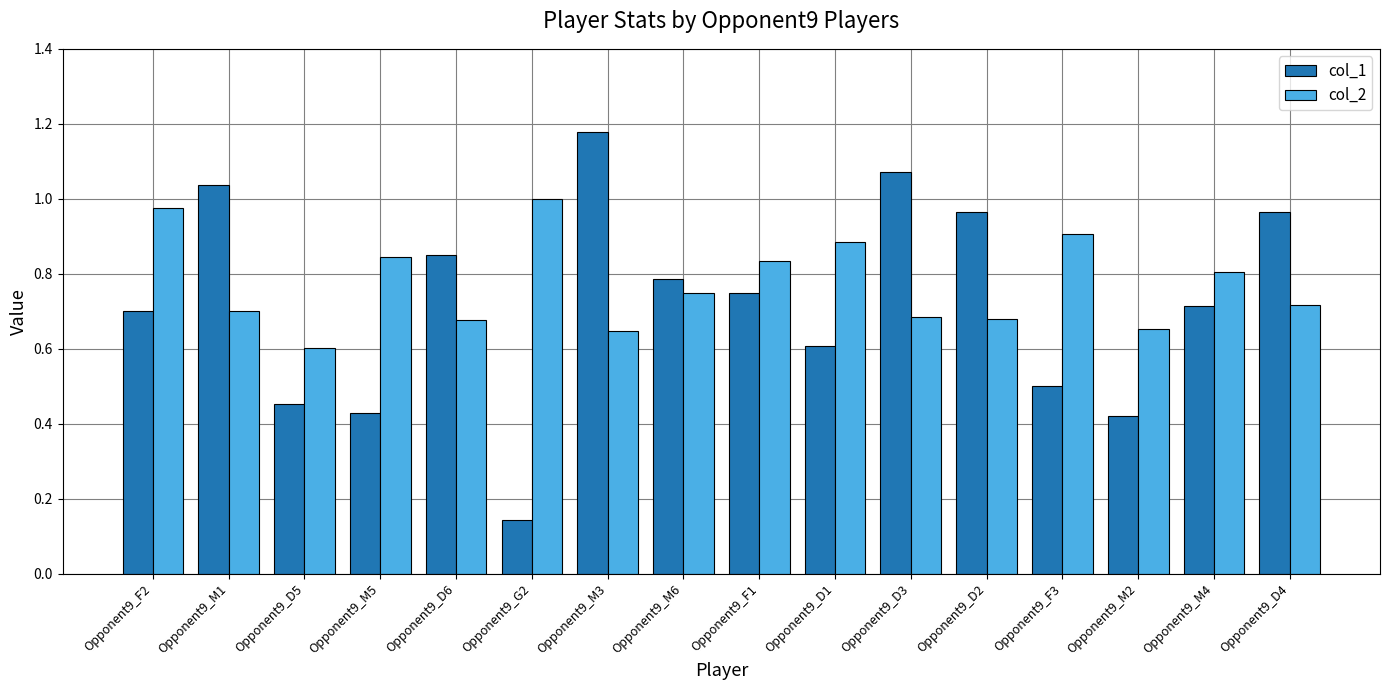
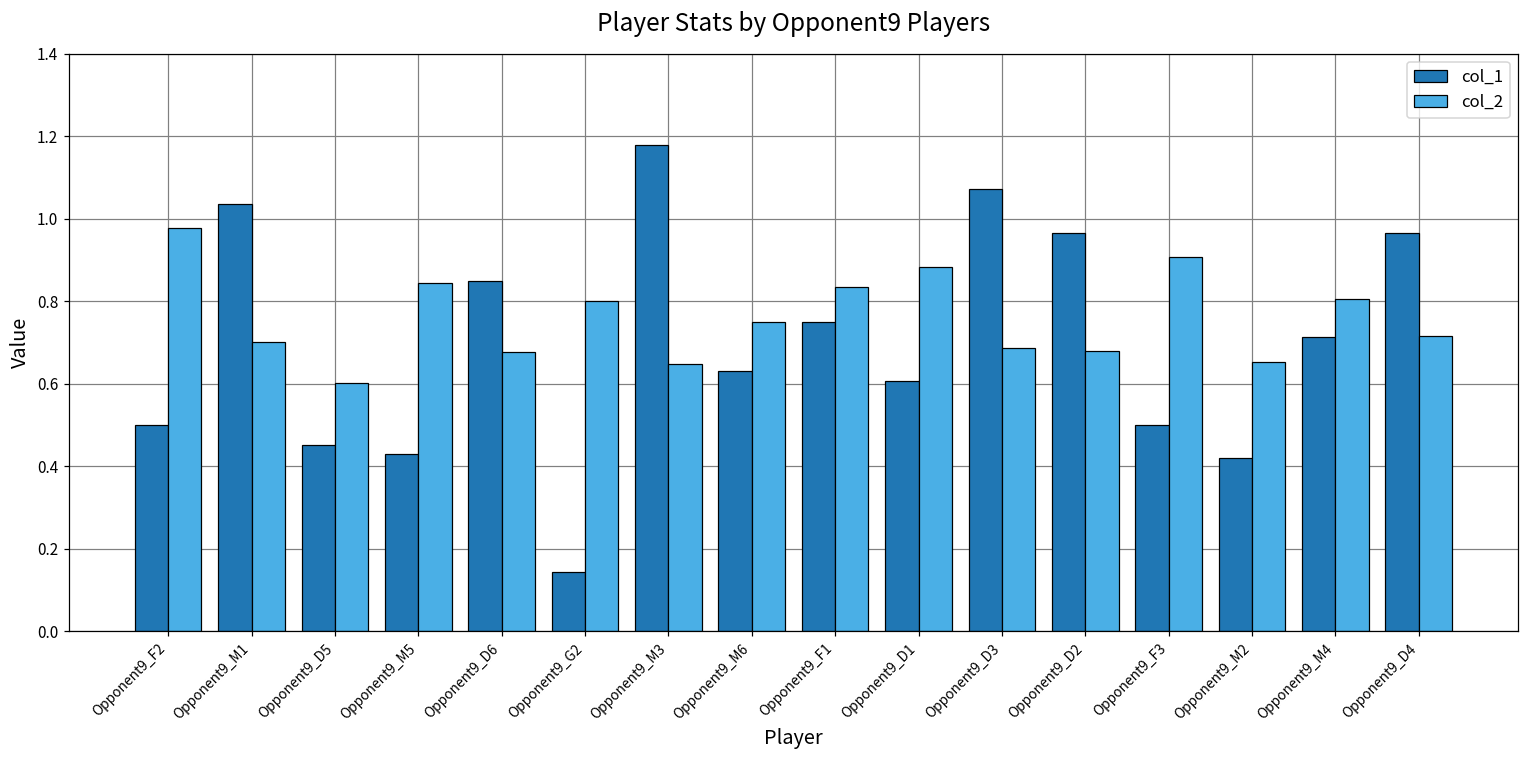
col_1, Opponent9_F2: 0.7 -> 0.5
col_2, Opponent9_G2: 1.0 -> 0.8
col_1, Opponent9_M6: 0.79 -> 0.63
